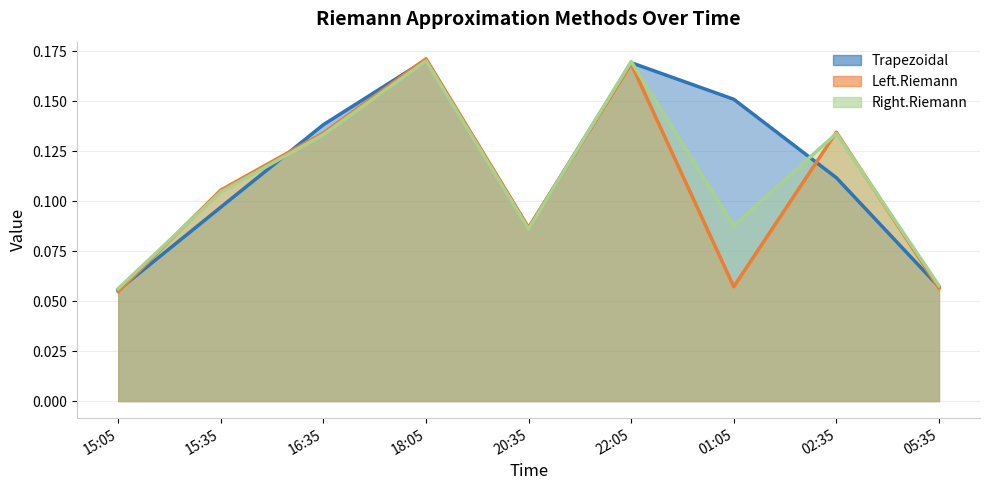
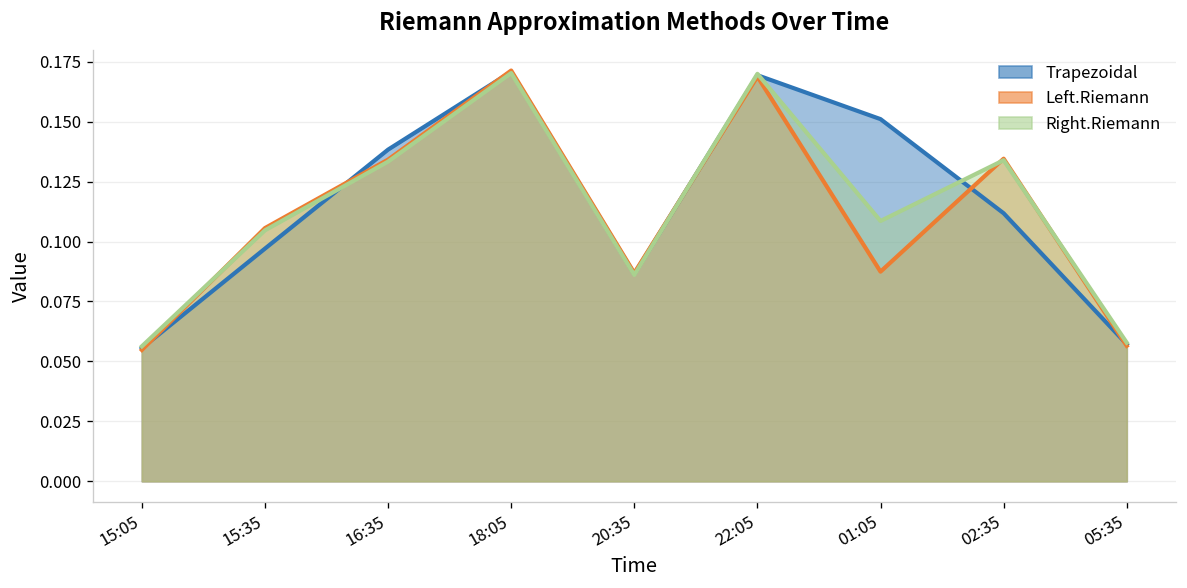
Left.Riemann, 01:05: 0.057 -> 0.087
Right.Riemann, 01:05: 0.088 -> 0.109
